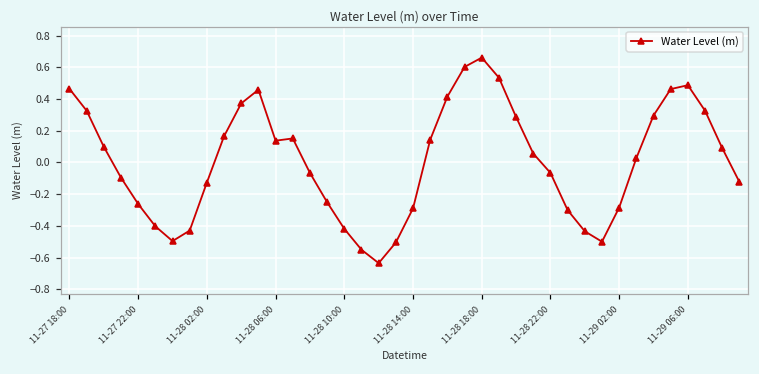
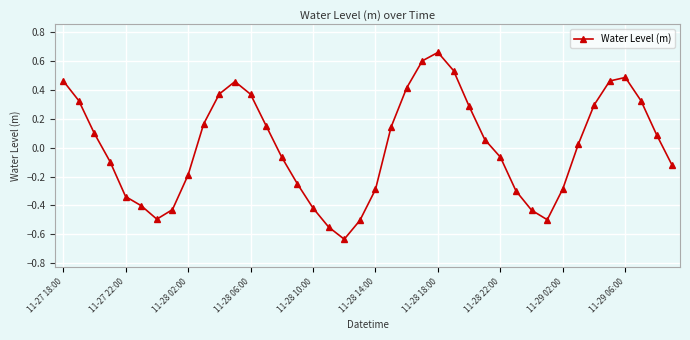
11-27 22:00: -0.26 -> -0.34
11-28 02:00: -0.13 -> -0.19
11-28 06:00: 0.14 -> 0.37
